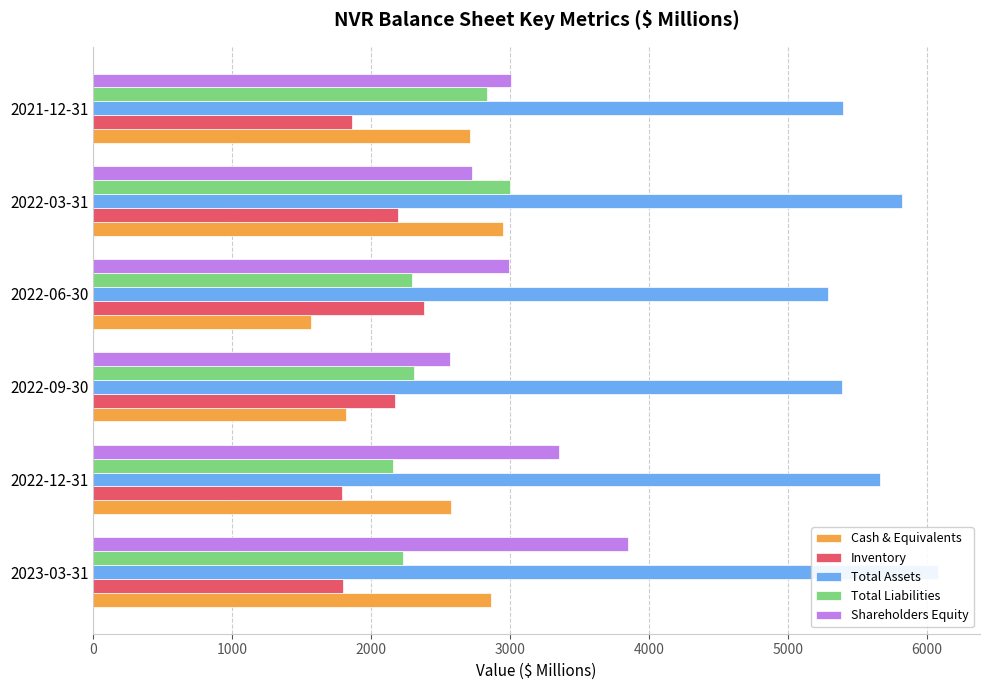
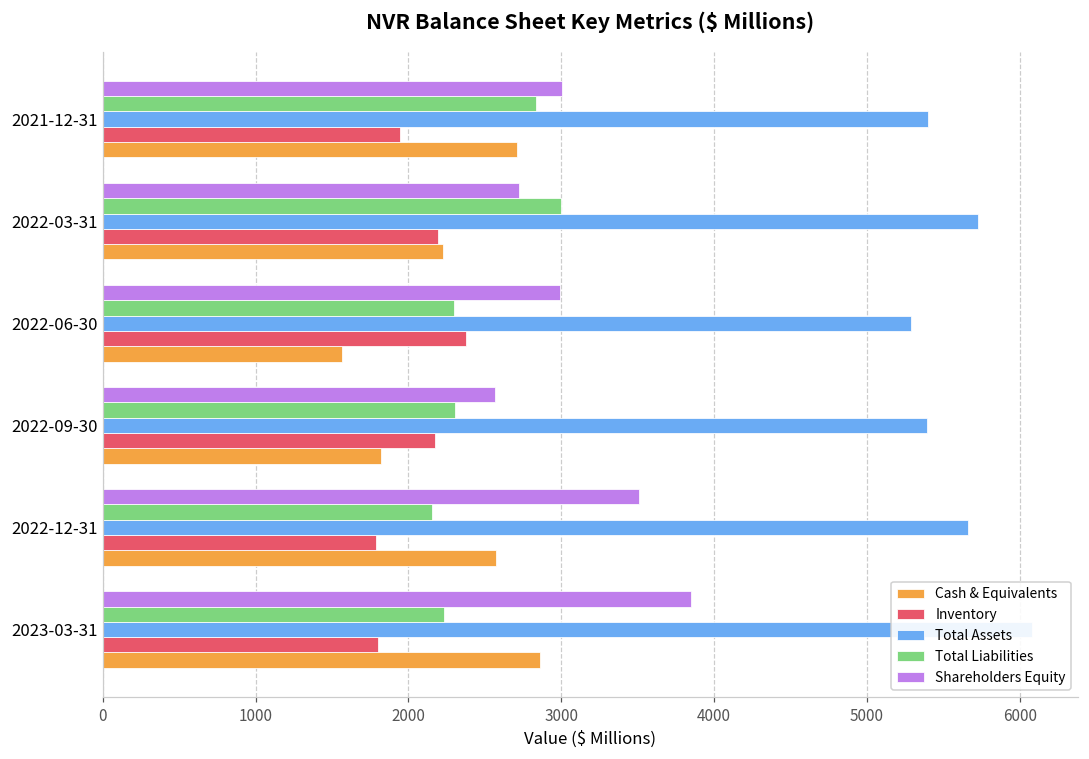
Inventory, 2021-12-31: 1860 -> 1950
Total Assets, 2022-03-31: 5820 -> 5730
Cash & Equivalents, 2022-03-31: 2950 -> 2230
Shareholders Equity, 2022-12-31: 3350 -> 3510
